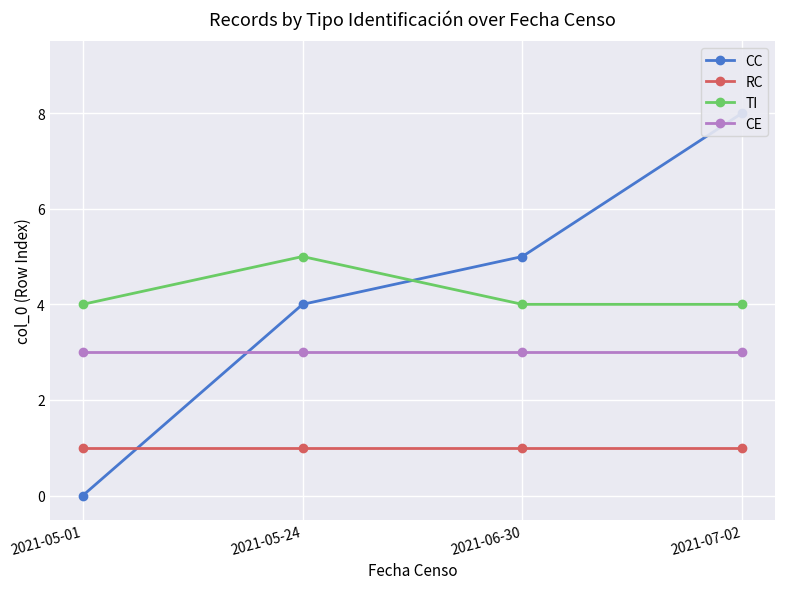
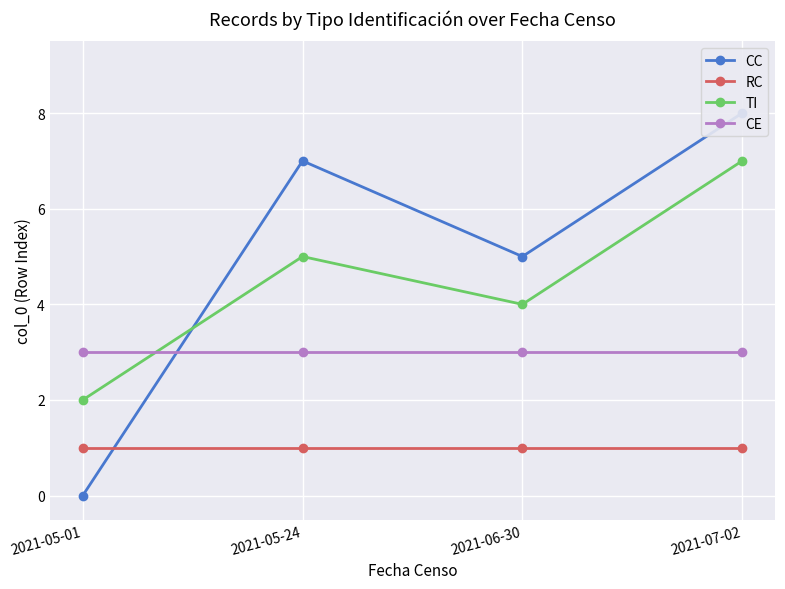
TI, 2021-05-01: 4 -> 2
CC, 2021-05-24: 4 -> 7
TI, 2021-07-02: 4 -> 7
